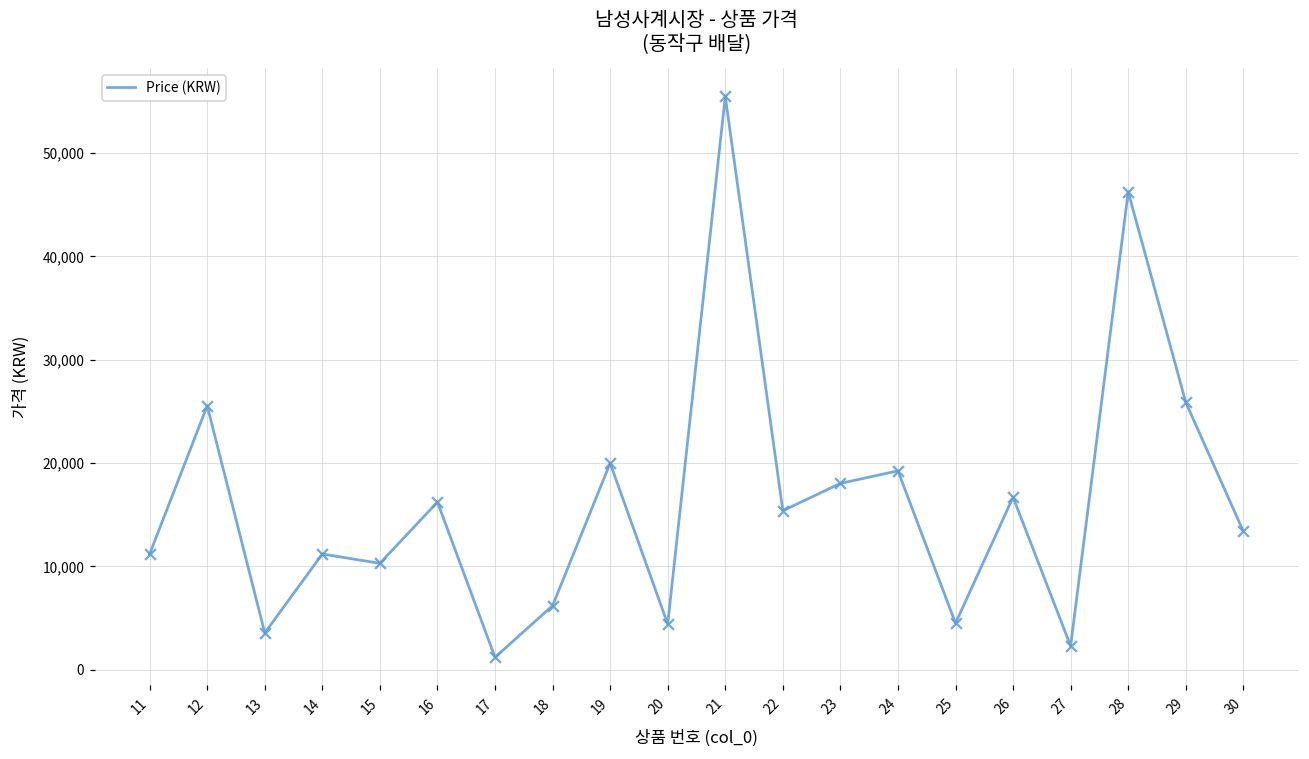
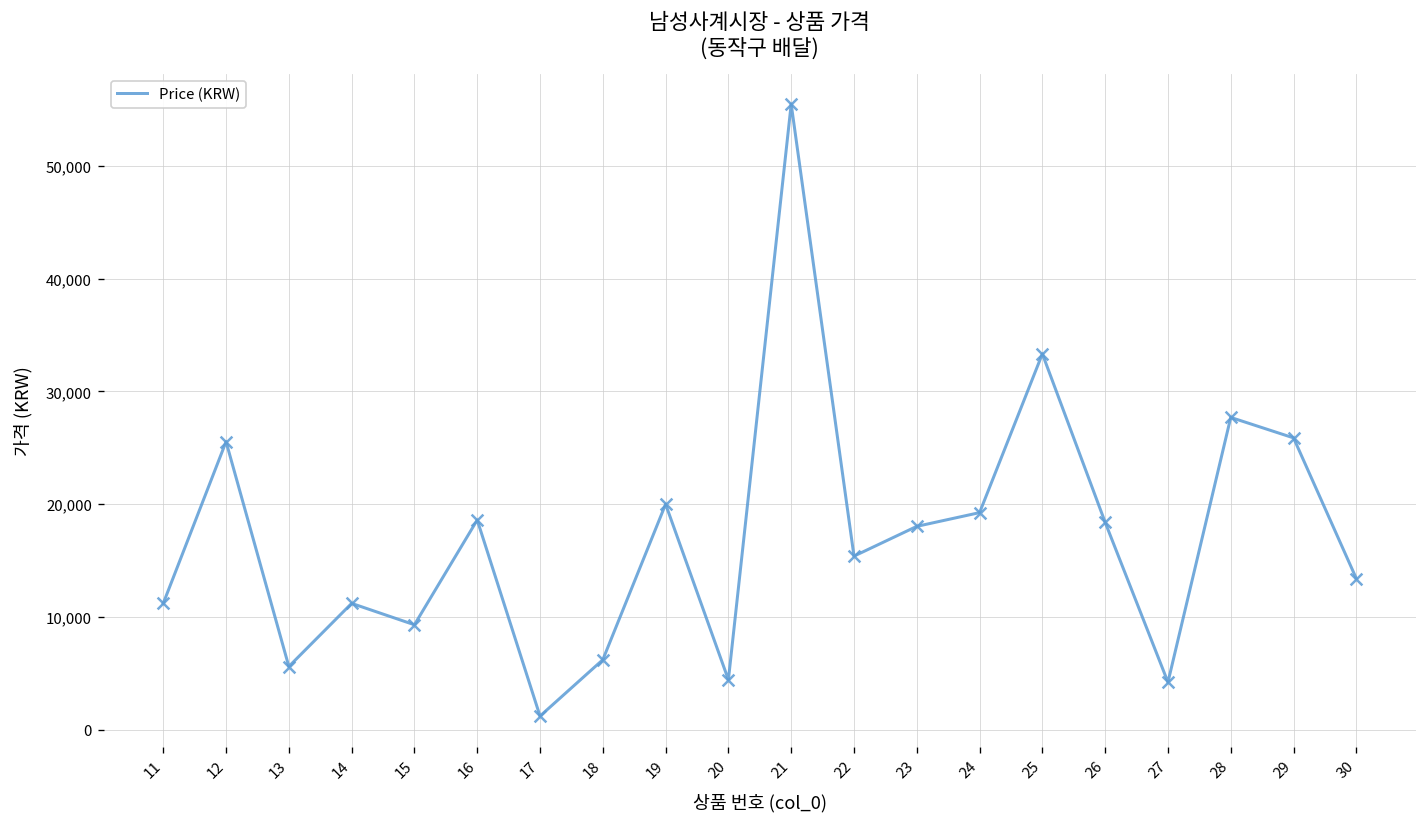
13: 4,000 -> 6,000
15: 10,000 -> 9,000
16: 16,000 -> 19,000
25: 5,000 -> 33,000
26: 17,000 -> 18,000
27: 2,000 -> 4,000
28: 46,000 -> 28,000
